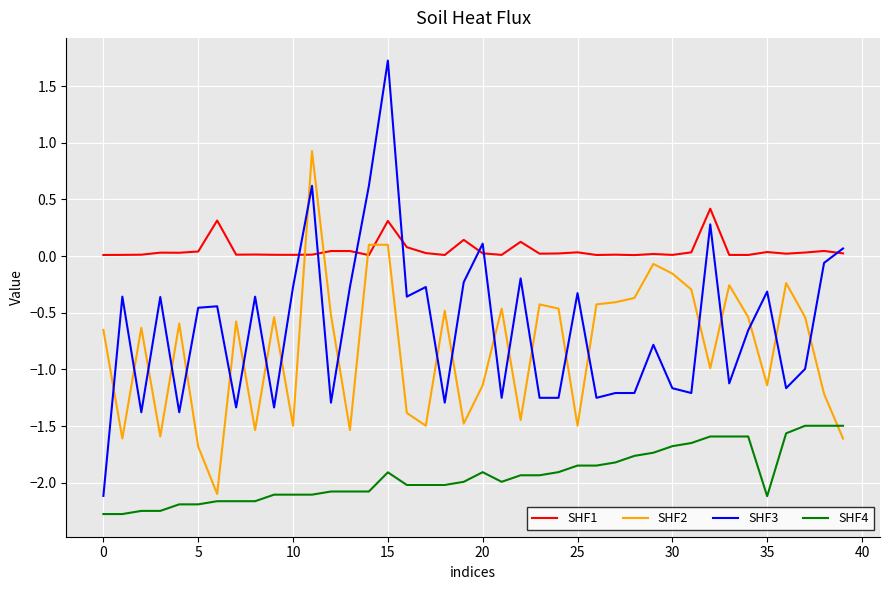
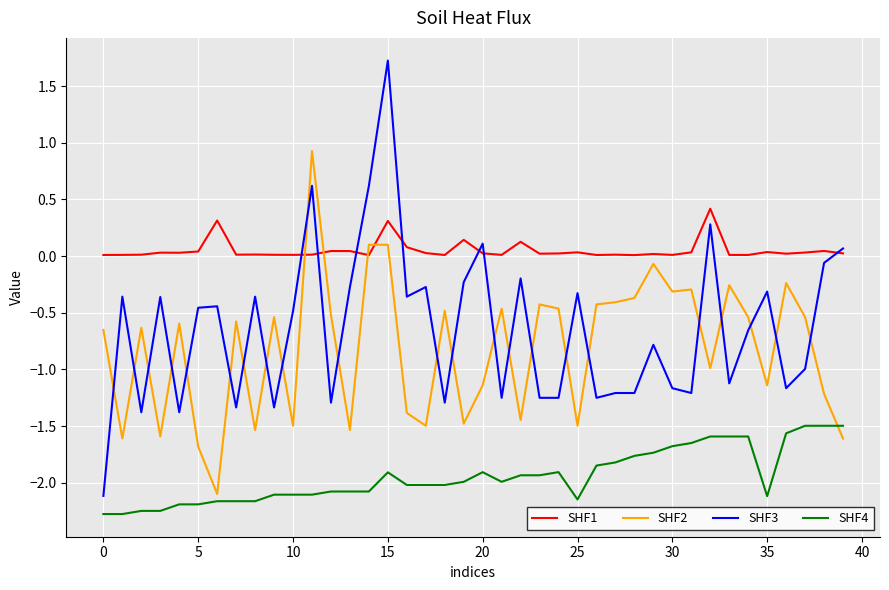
SHF3, 10: -0.27 -> -0.49
SHF4, 25: -1.85 -> -2.15
SHF2, 30: -0.15 -> -0.31
